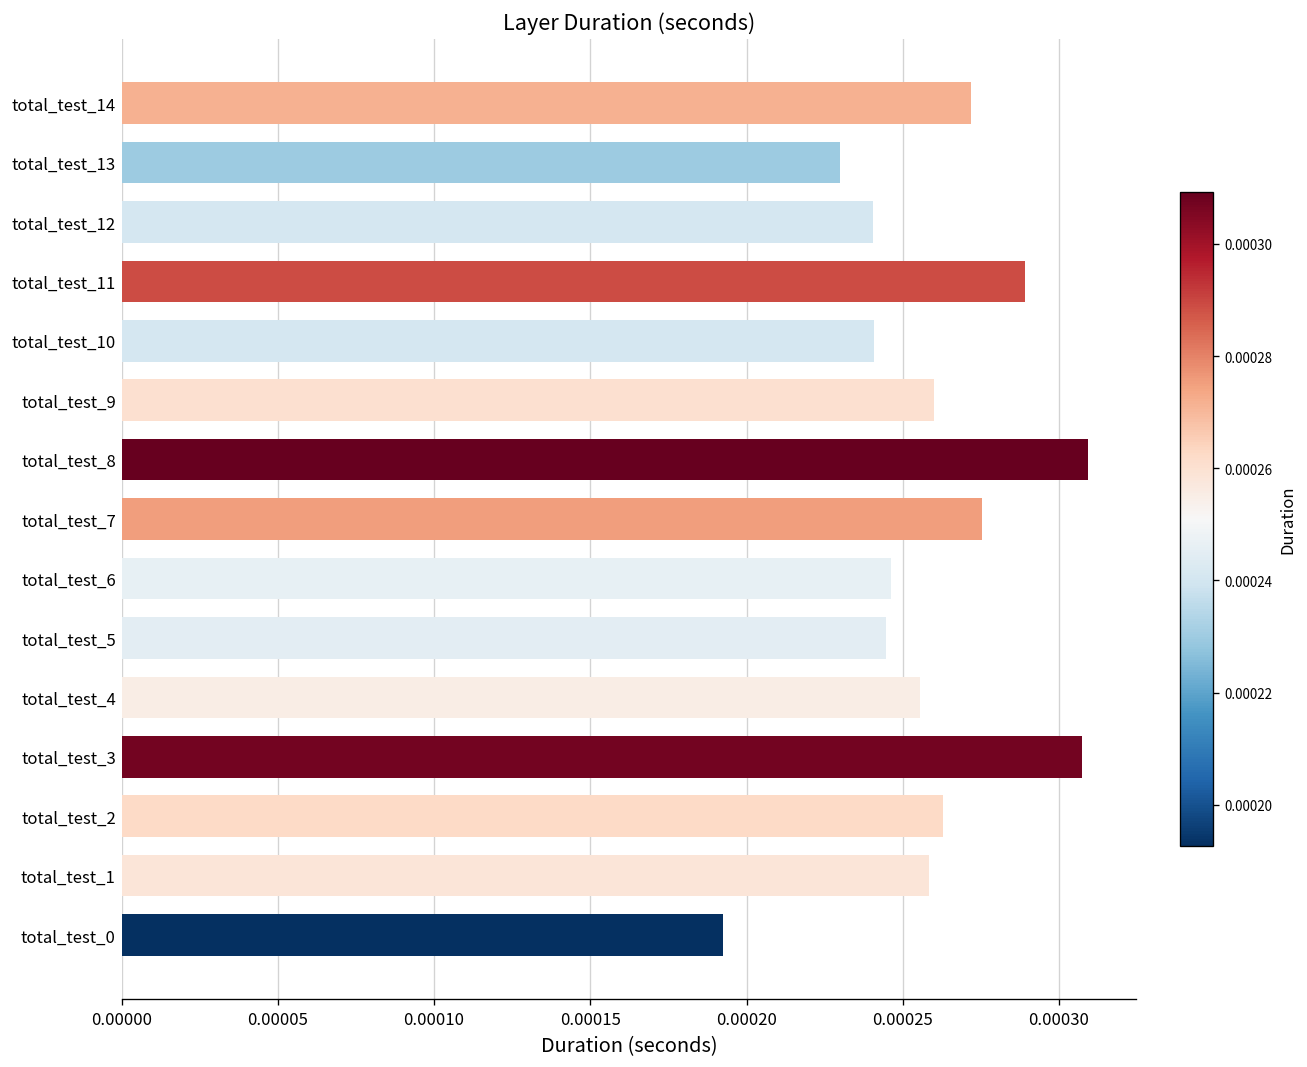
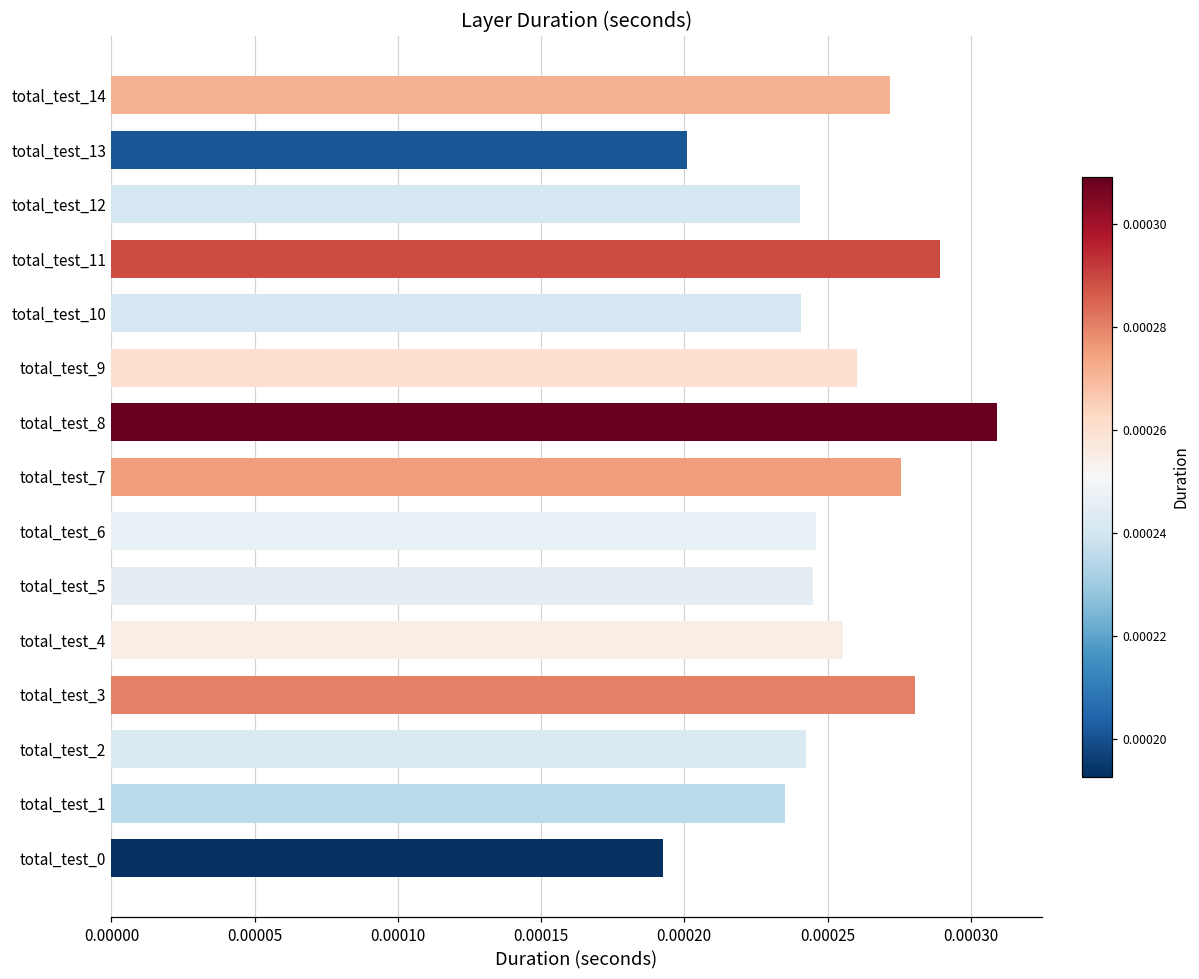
total_test_13: 0.000230 -> 0.000201
total_test_3: 0.000307 -> 0.000280
total_test_2: 0.000263 -> 0.000242
total_test_1: 0.000259 -> 0.000235
